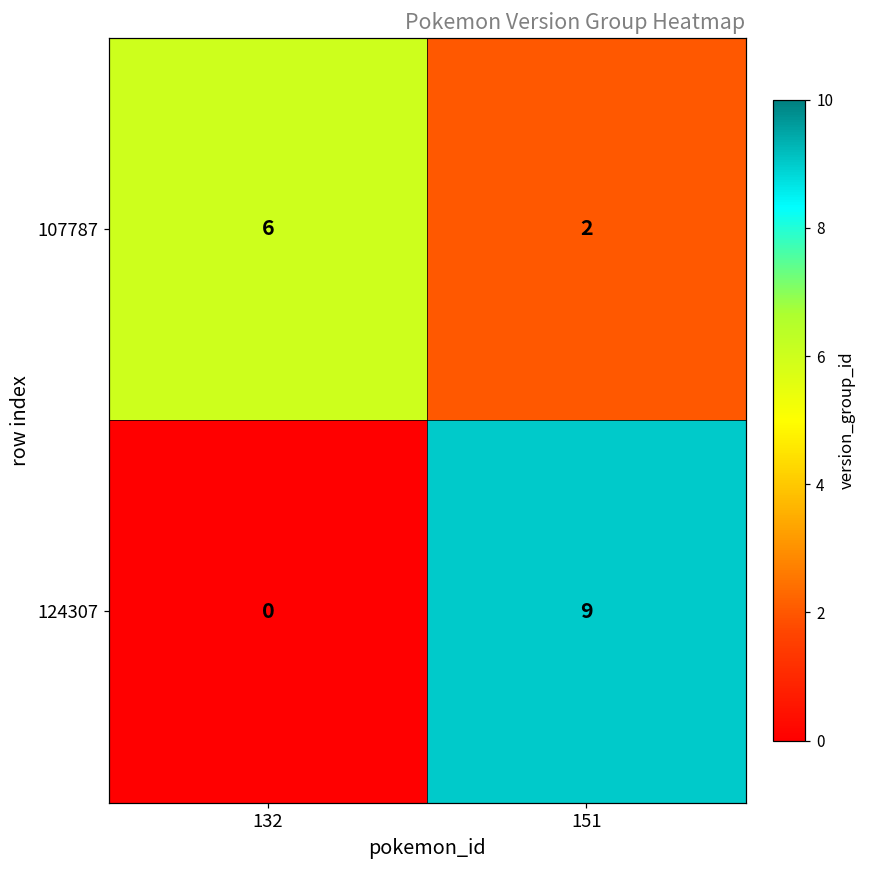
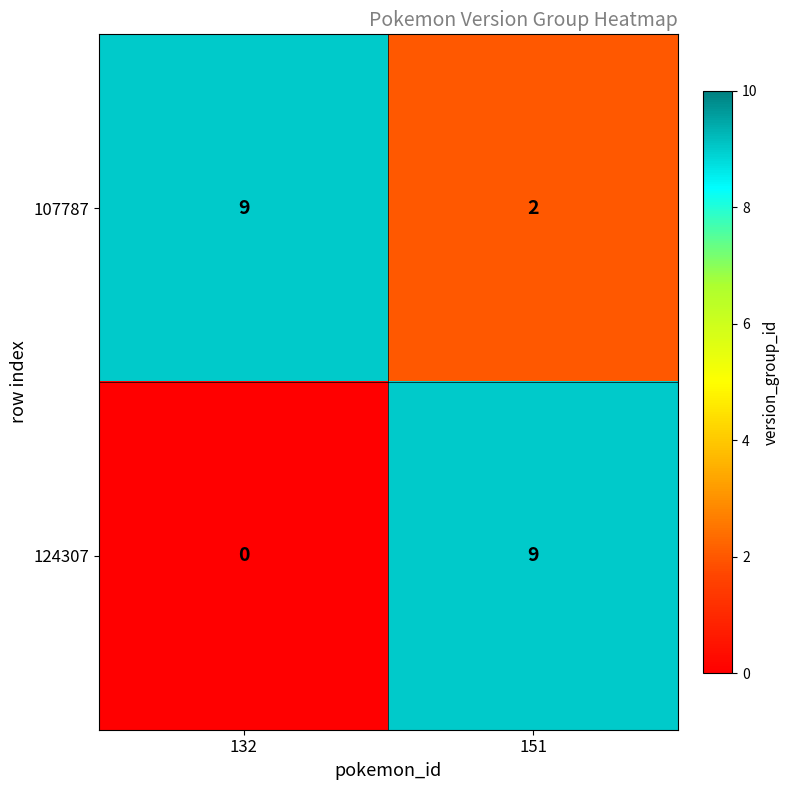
107787, 132: 6 -> 9
